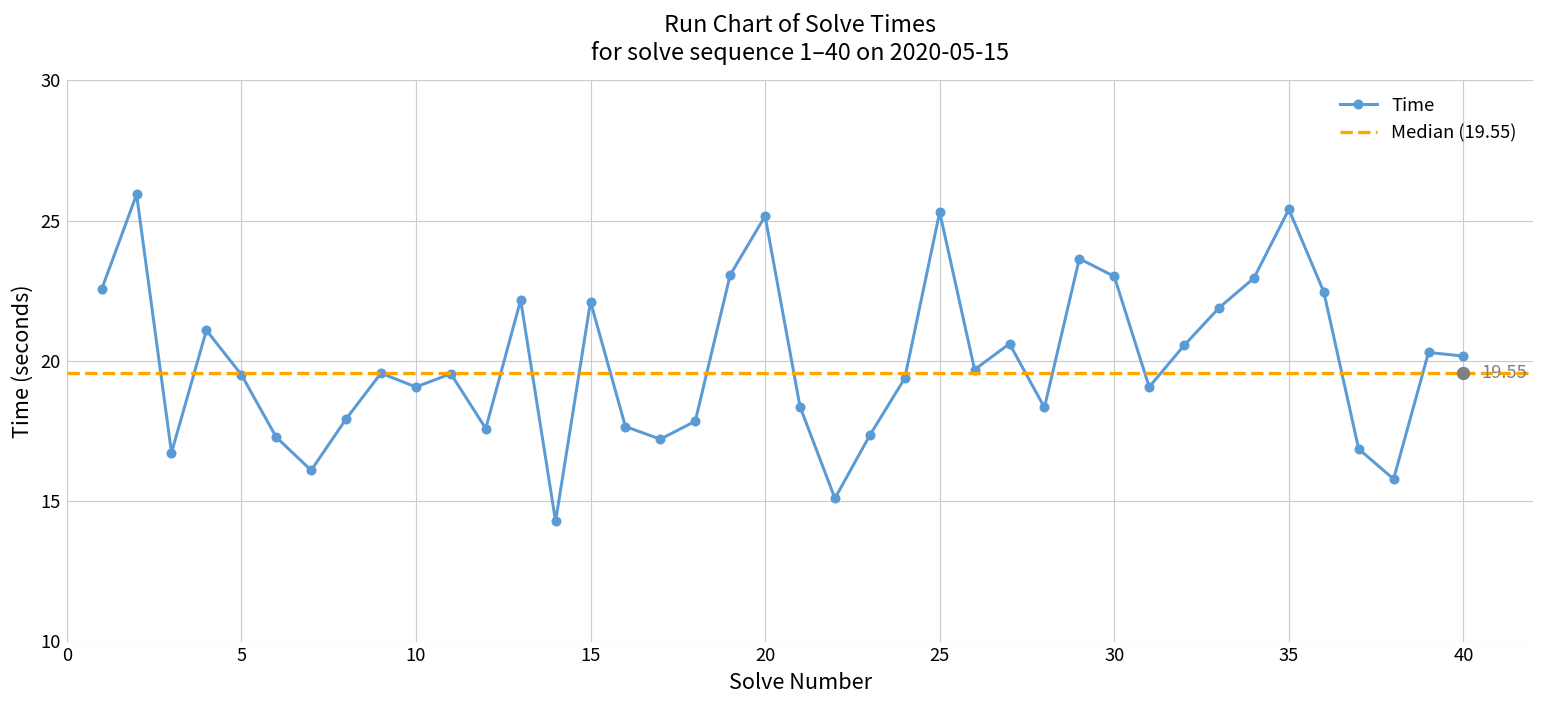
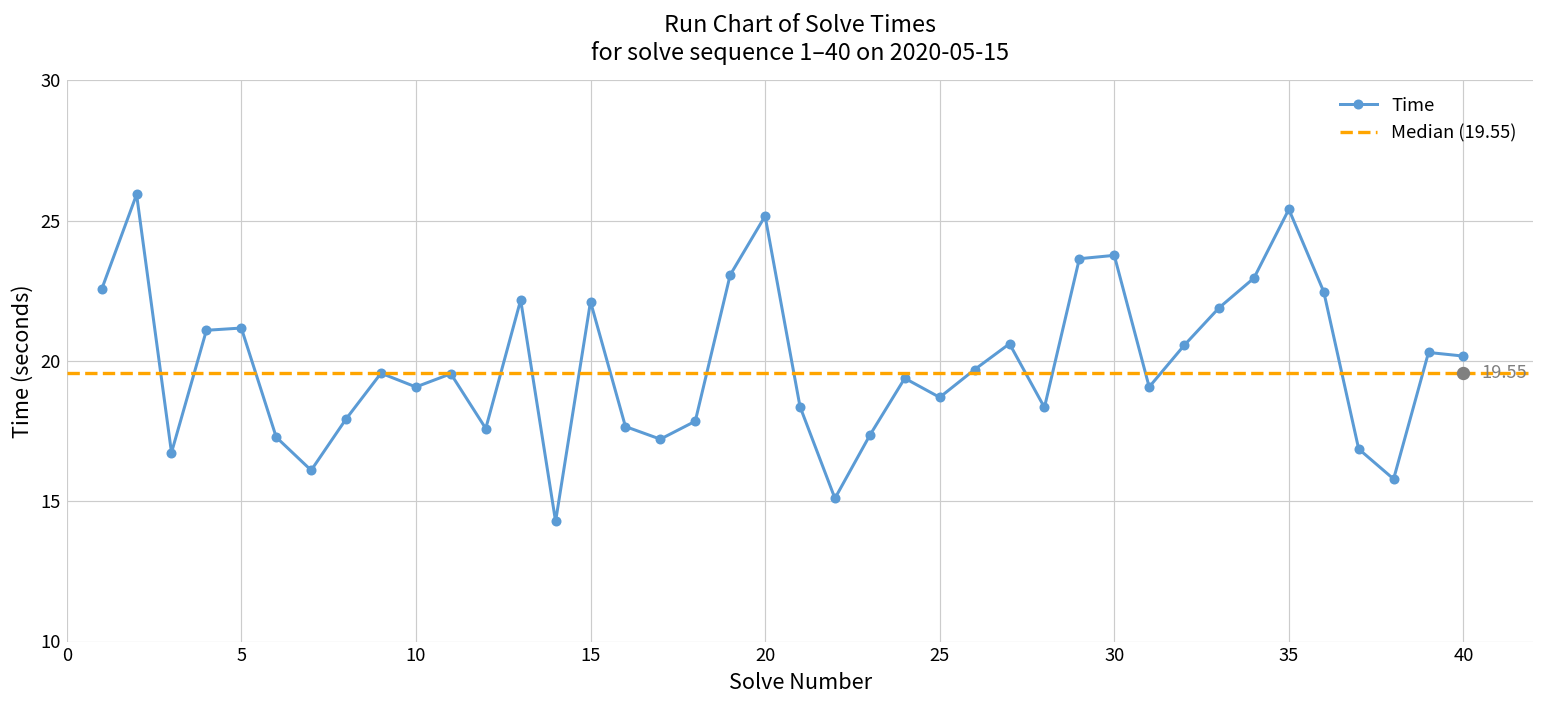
Time, 5: 19.5 -> 21.2
Time, 25: 25.3 -> 18.7
Time, 30: 23.0 -> 23.8
